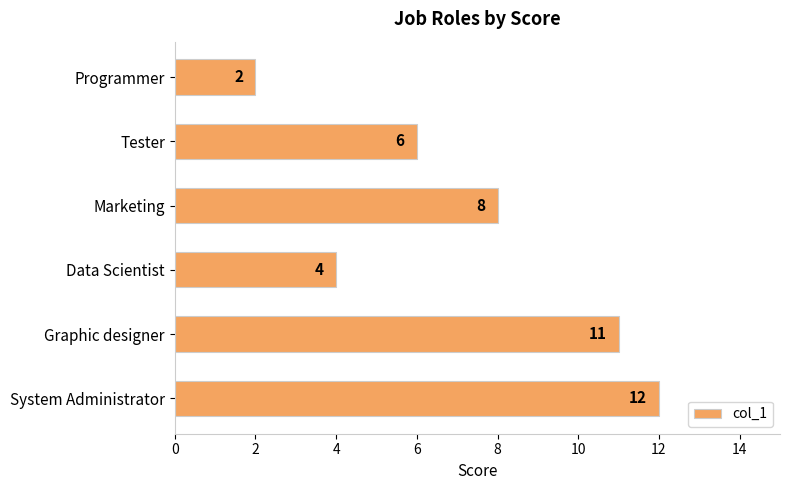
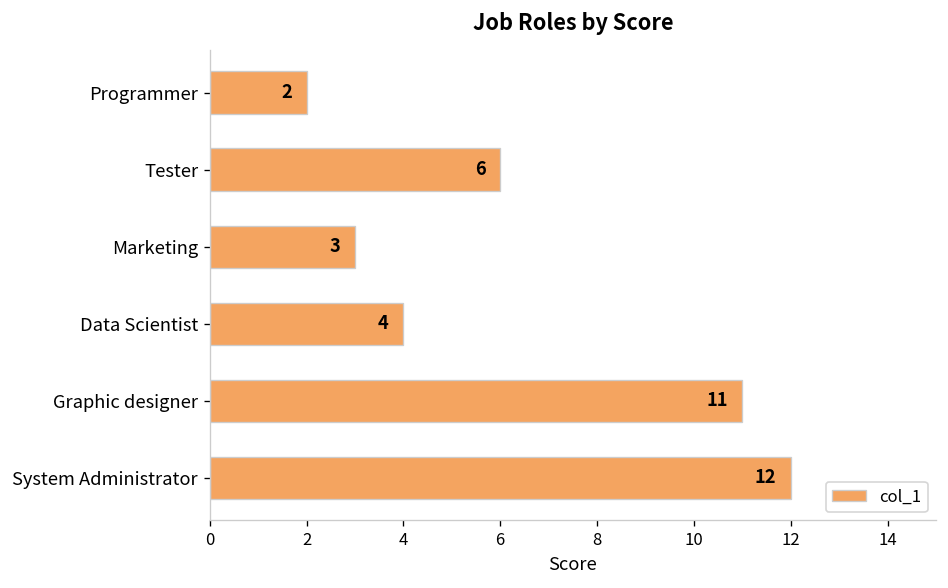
Marketing: 8 -> 3
